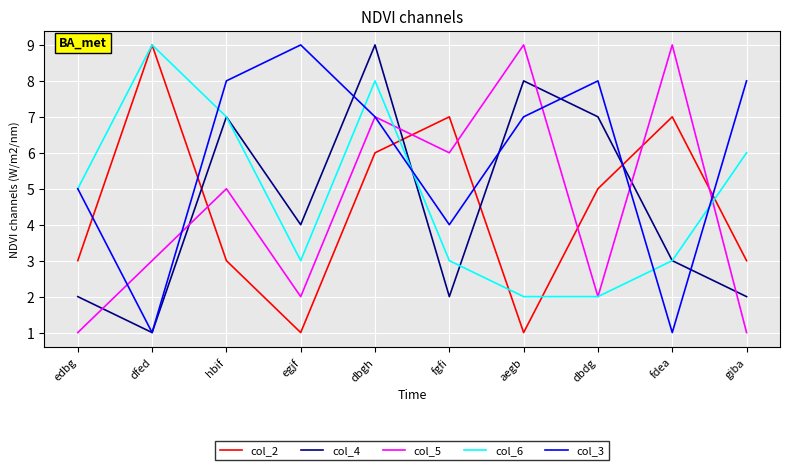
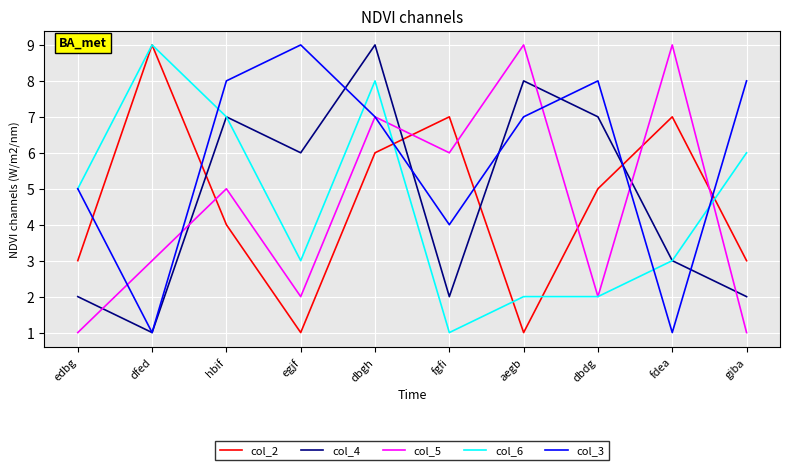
col_2, hbif: 3 -> 4
col_4, egjf: 4 -> 6
col_6, fgfi: 3 -> 1
